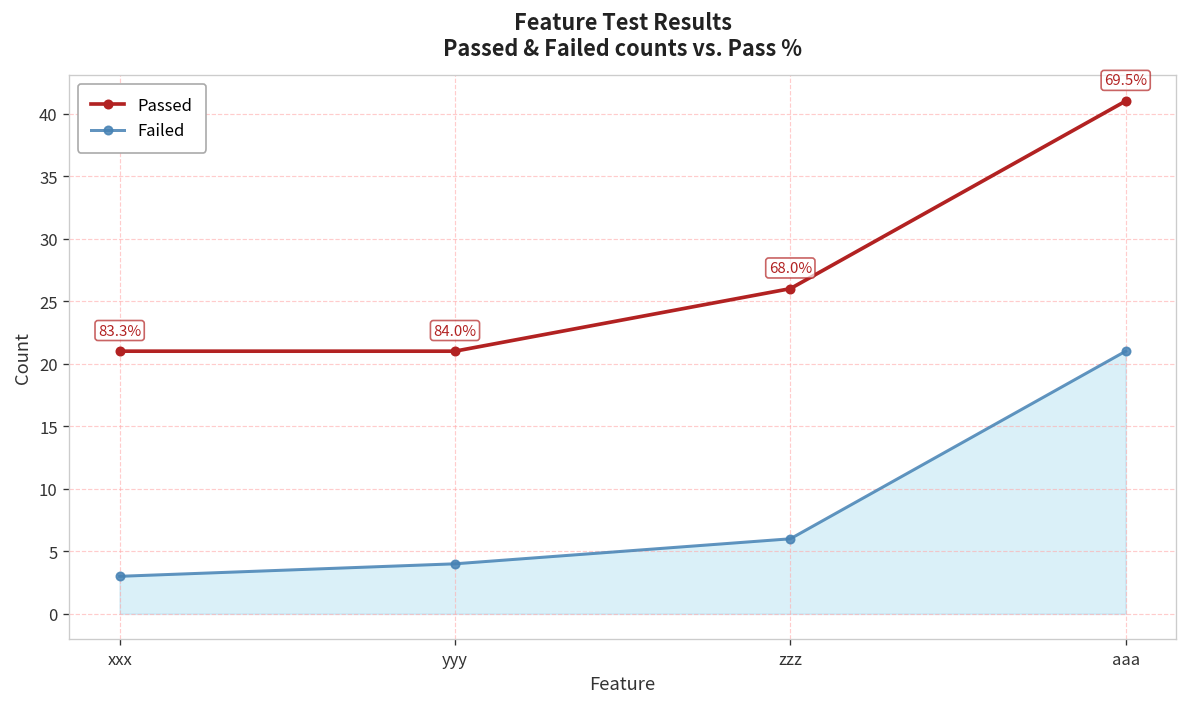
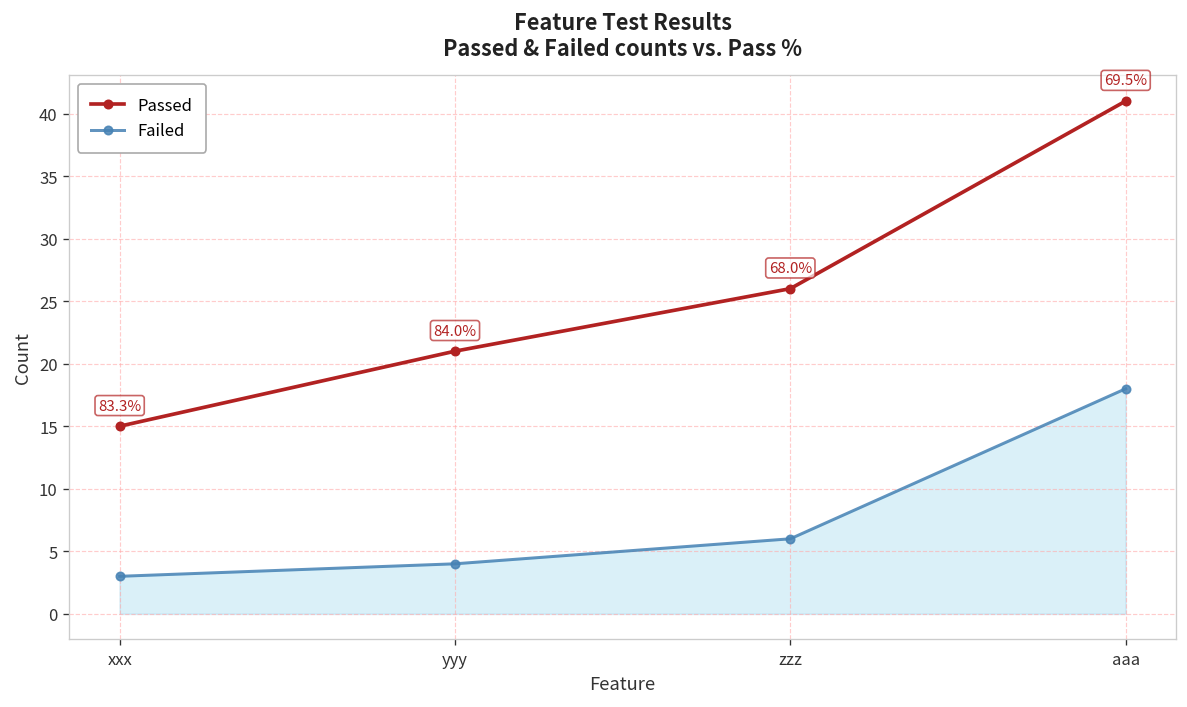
Passed, xxx: 21 -> 15
Failed, aaa: 21 -> 18
